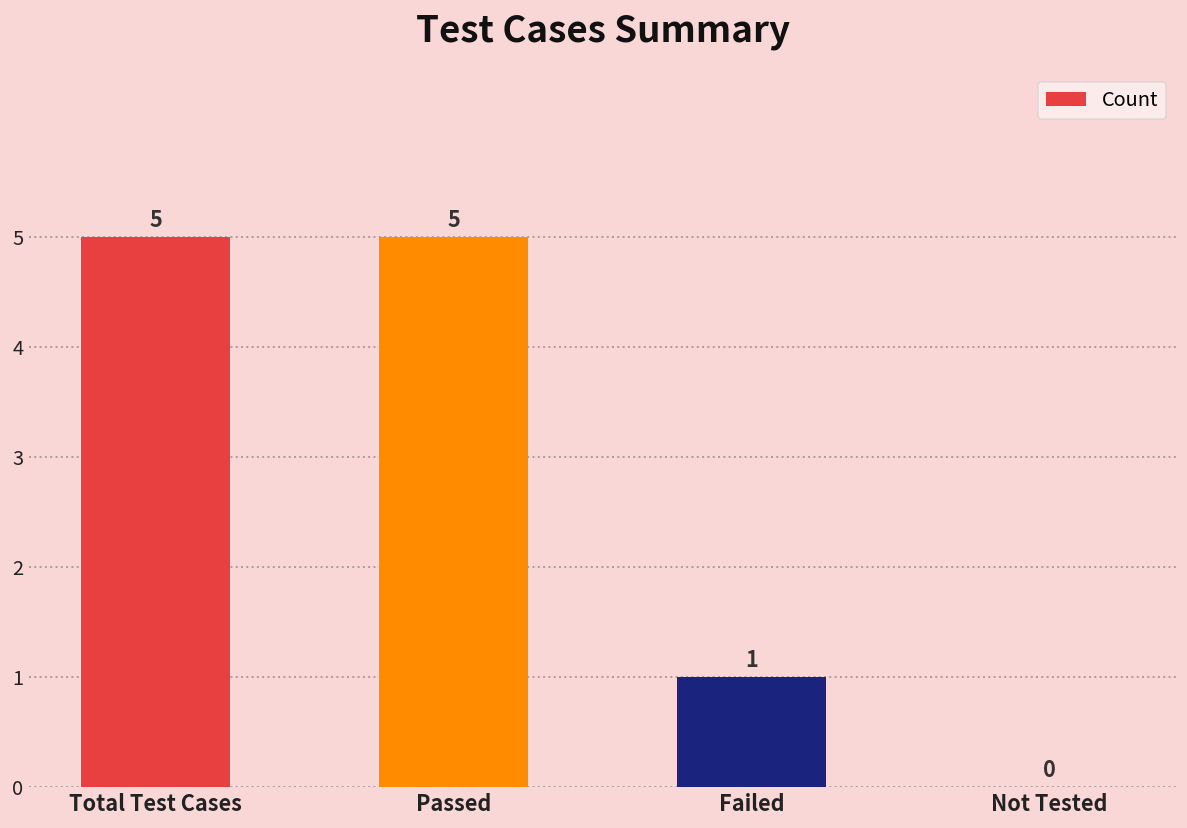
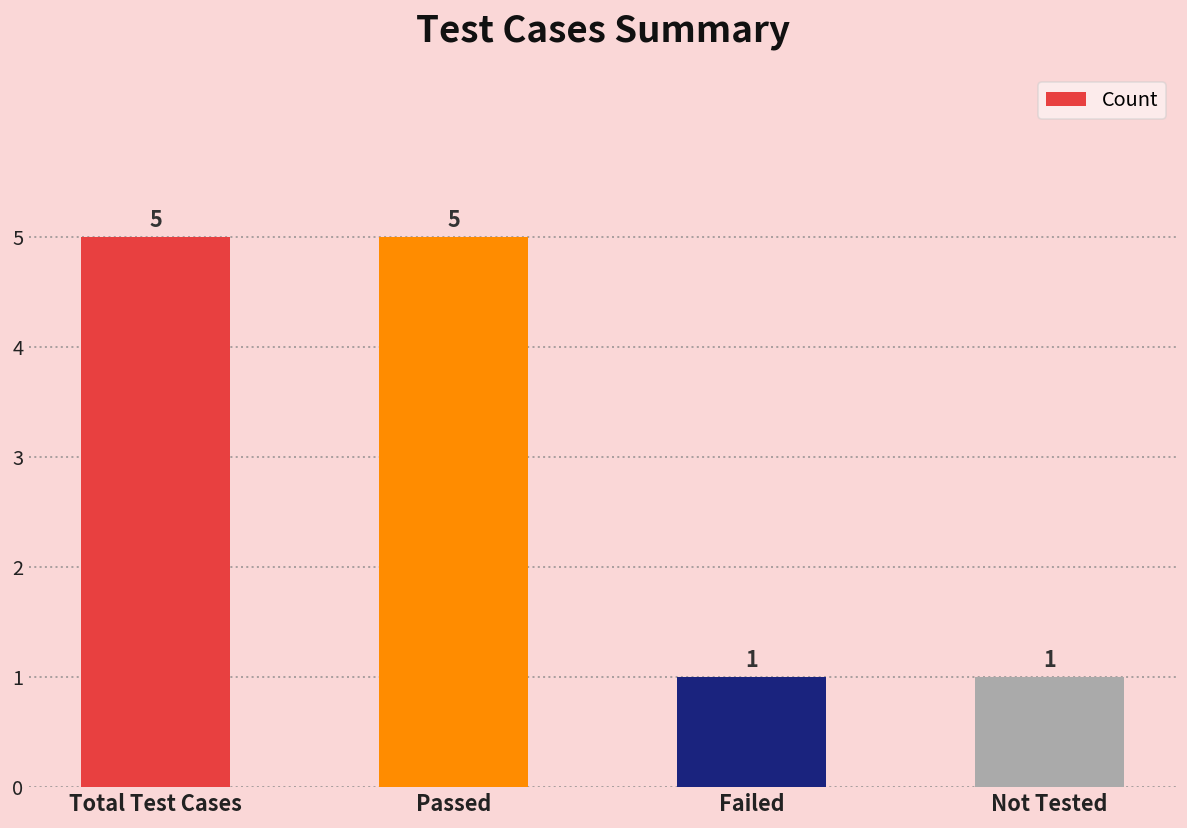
Not Tested: 0 -> 1
